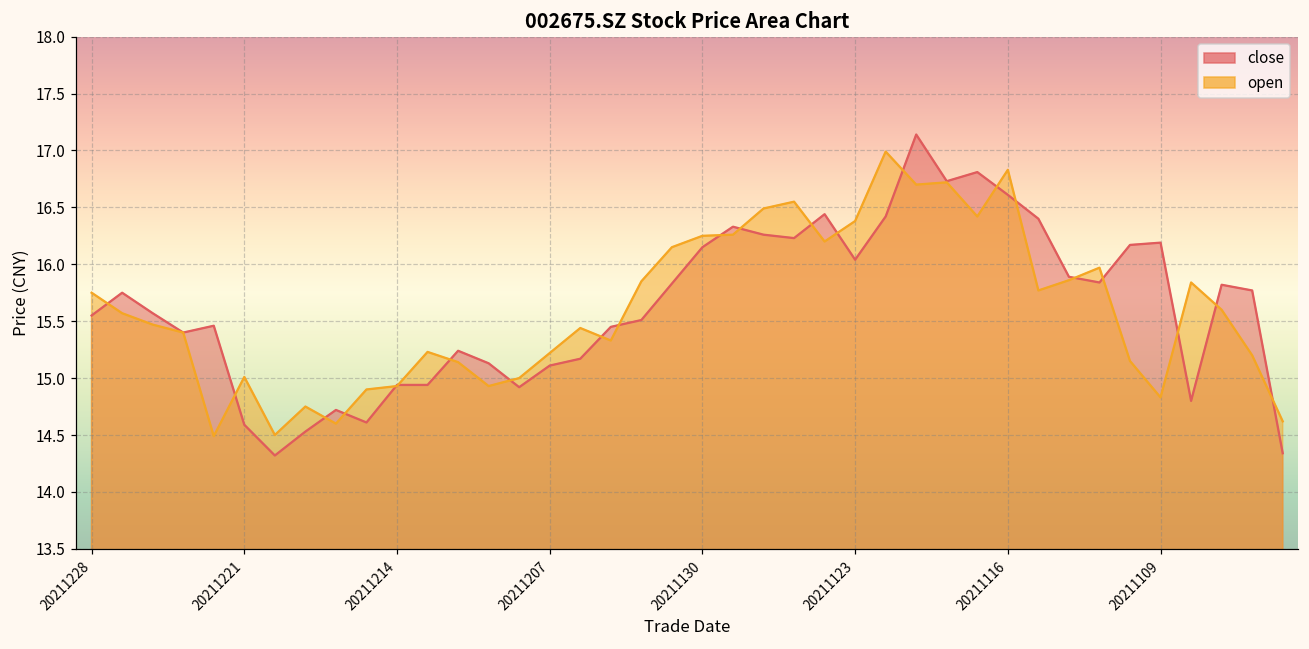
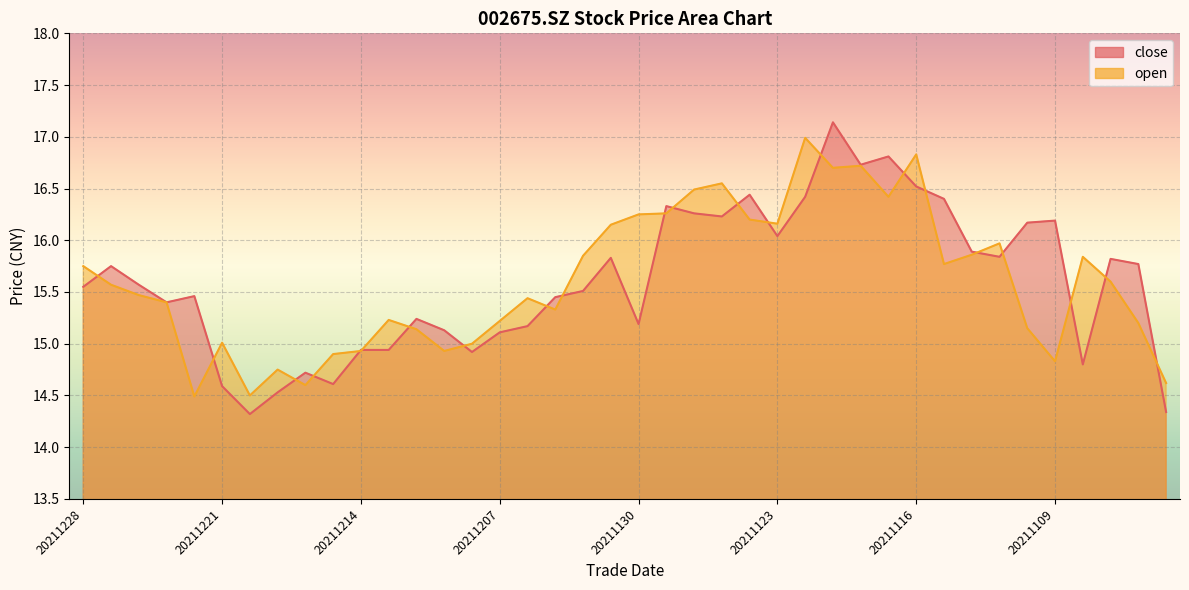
close, 20211130: 16.15 -> 15.19
open, 20211123: 16.38 -> 16.16
close, 20211116: 16.61 -> 16.52
